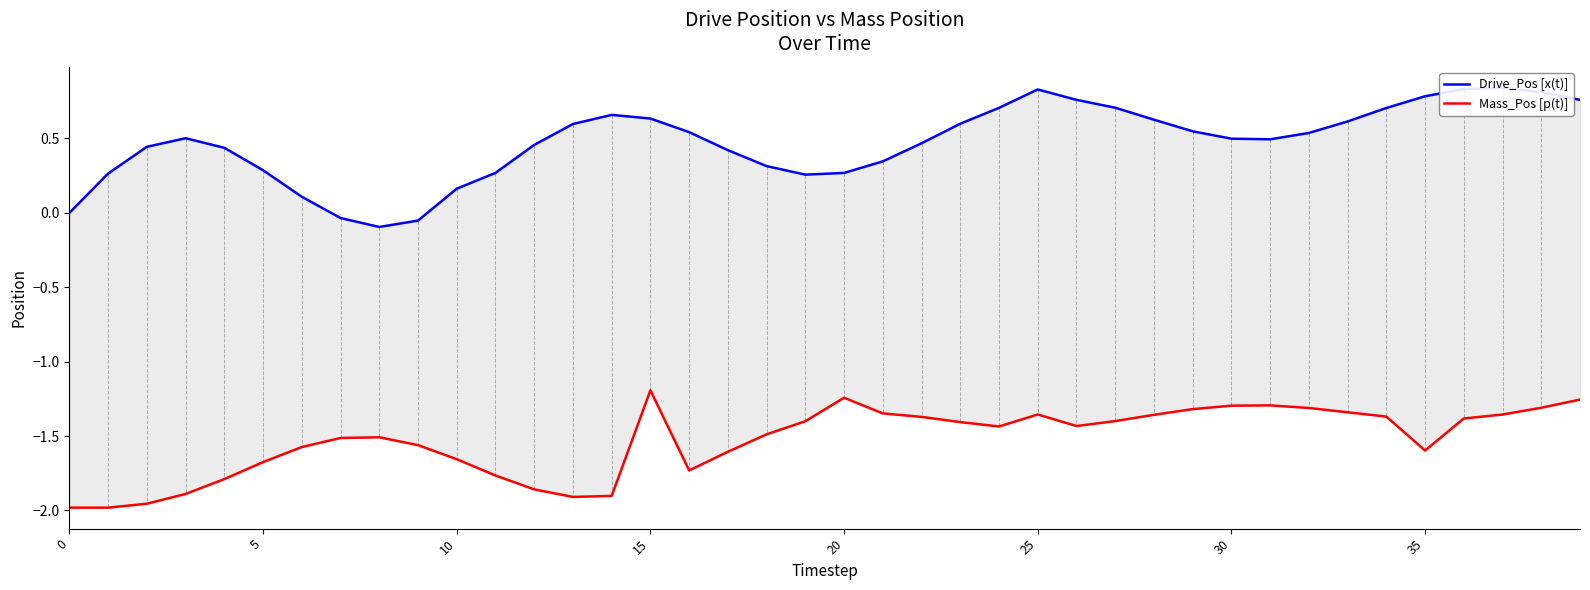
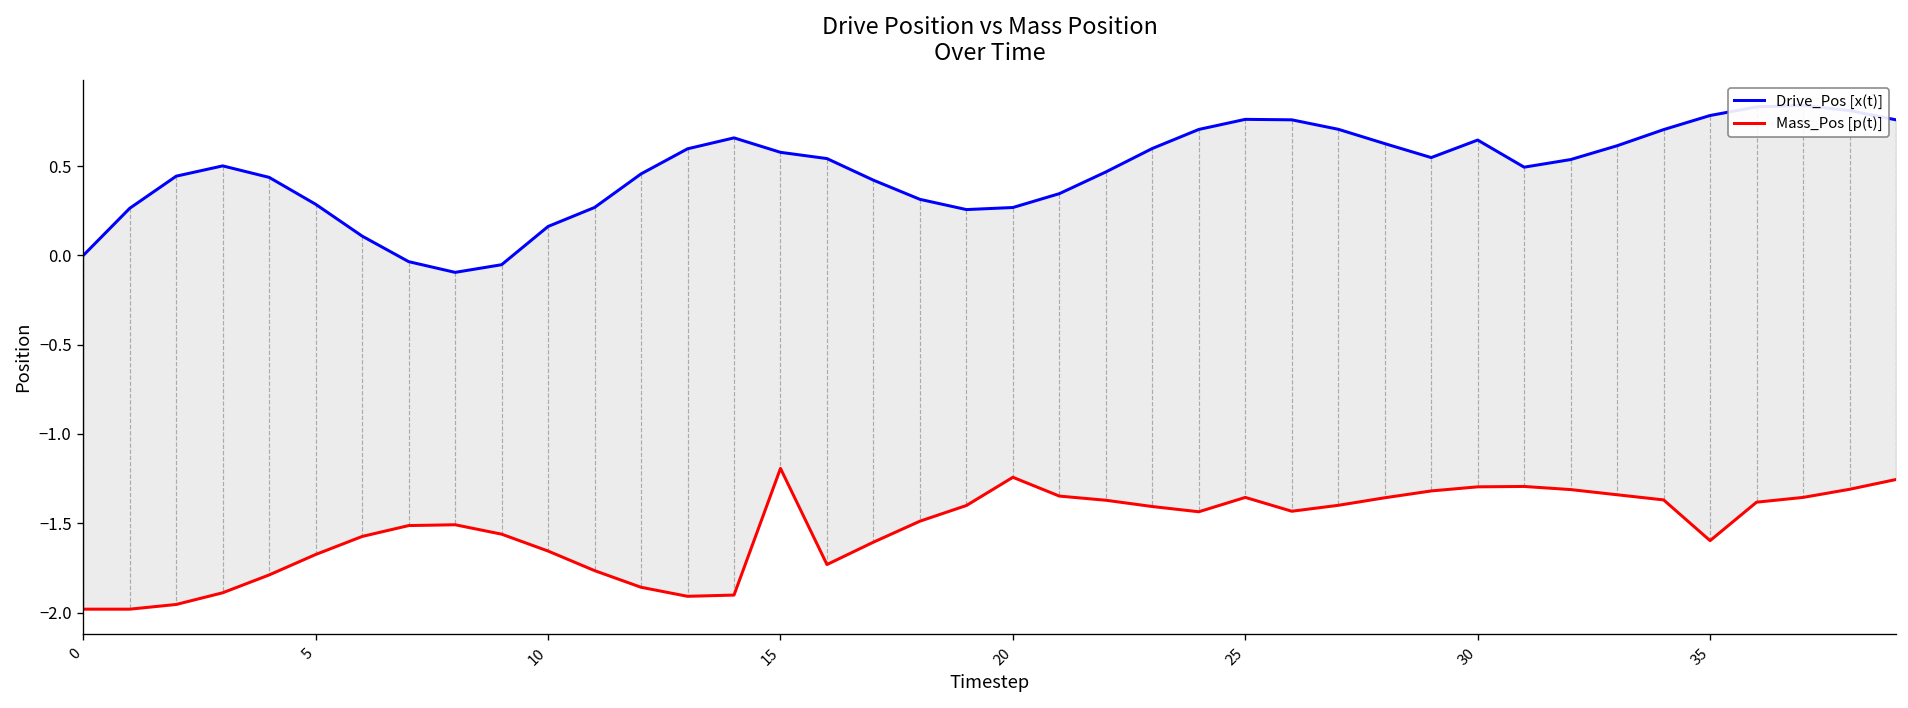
Drive_Pos [x(t)], 15: 0.63 -> 0.58
Drive_Pos [x(t)], 25: 0.83 -> 0.76
Drive_Pos [x(t)], 30: 0.50 -> 0.65
